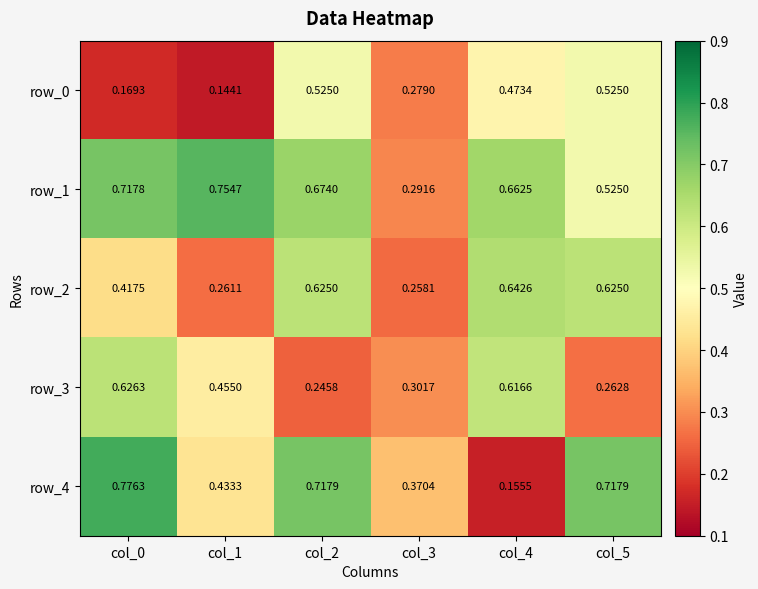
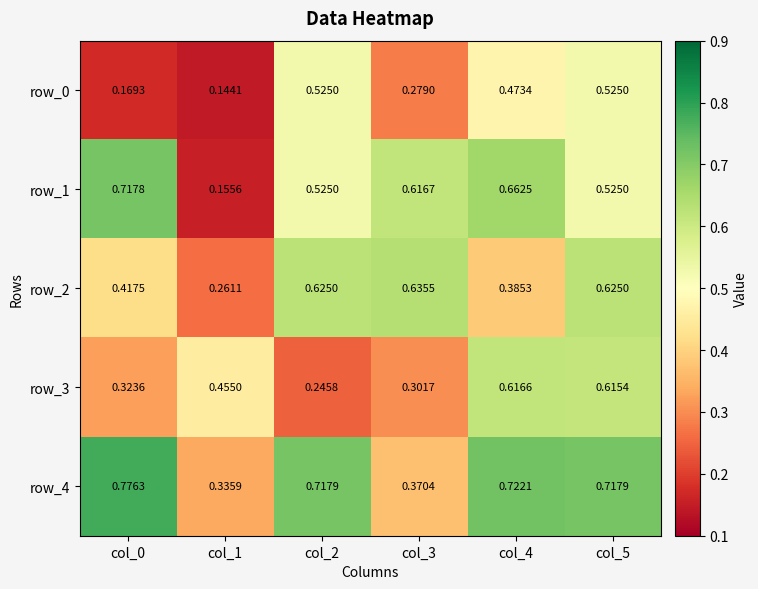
row_1, col_1: 0.7547 -> 0.1556
row_1, col_2: 0.6740 -> 0.5250
row_1, col_3: 0.2916 -> 0.6167
row_2, col_3: 0.2581 -> 0.6355
row_2, col_4: 0.6426 -> 0.3853
row_3, col_0: 0.6263 -> 0.3236
row_3, col_5: 0.2628 -> 0.6154
row_4, col_1: 0.4333 -> 0.3359
row_4, col_4: 0.1555 -> 0.7221
